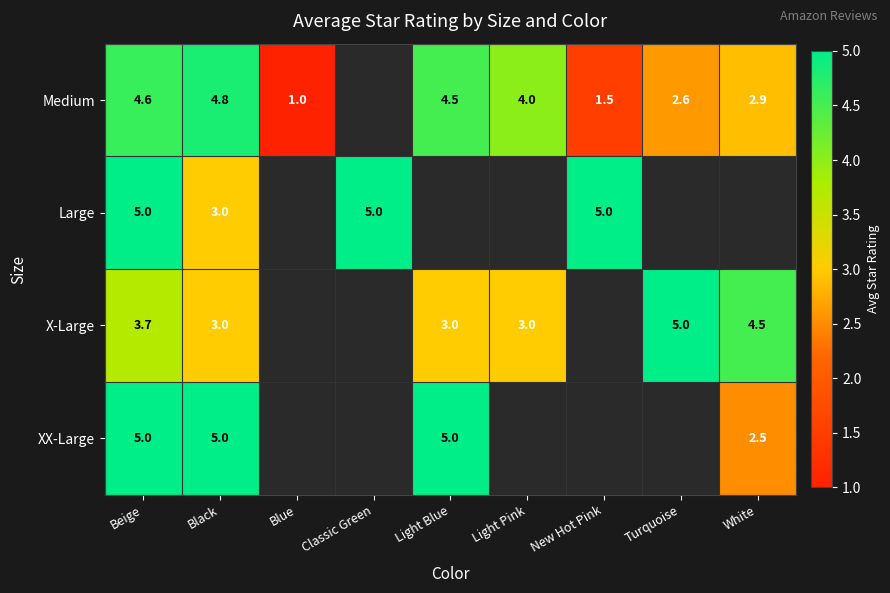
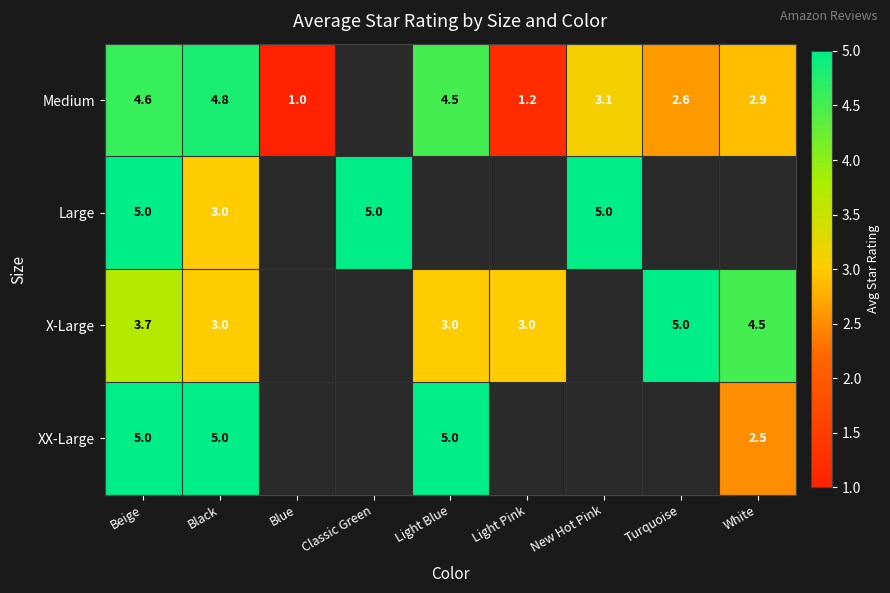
Medium, Light Pink: 4.0 -> 1.2
Medium, New Hot Pink: 1.5 -> 3.1
